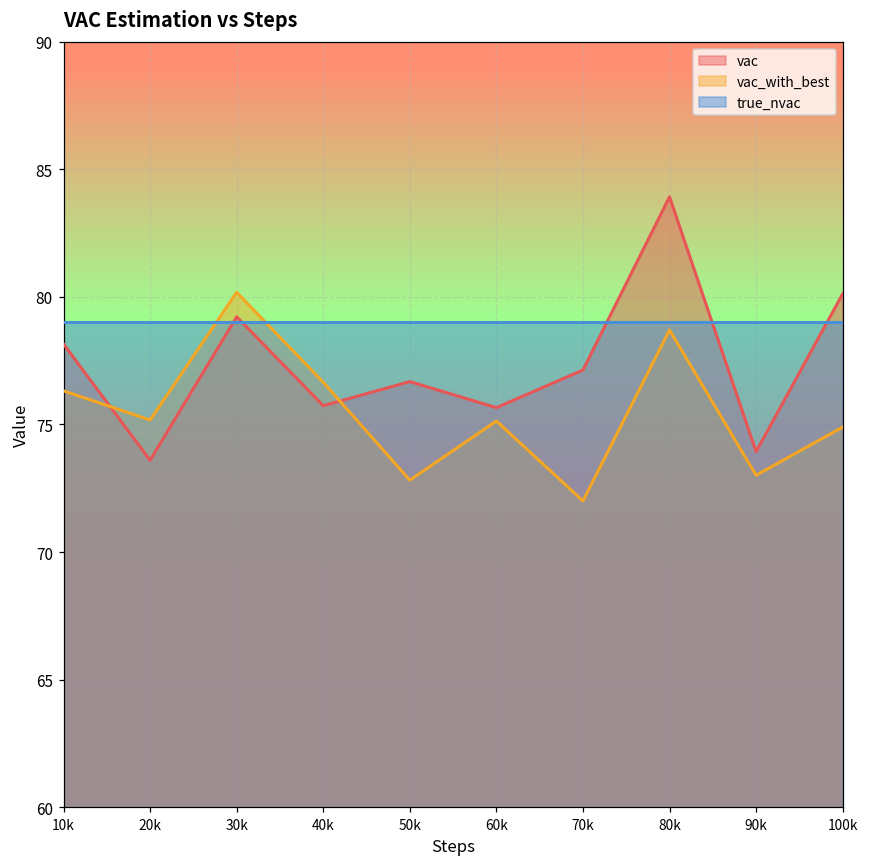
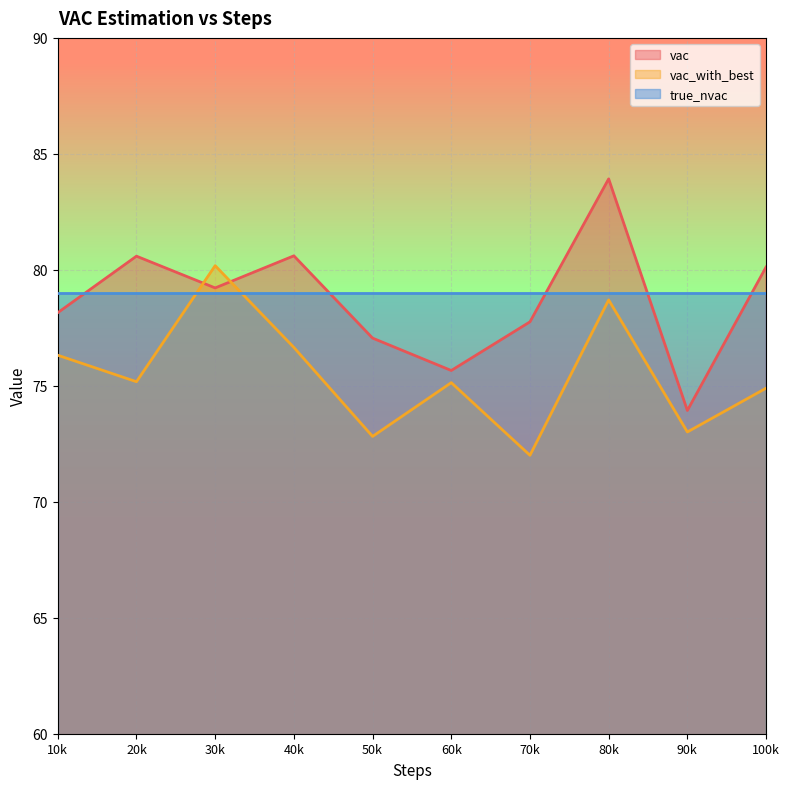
vac, 20k: 73.6 -> 80.6
vac, 40k: 75.7 -> 80.6
vac, 50k: 76.7 -> 77.1
vac, 70k: 77.1 -> 77.8
